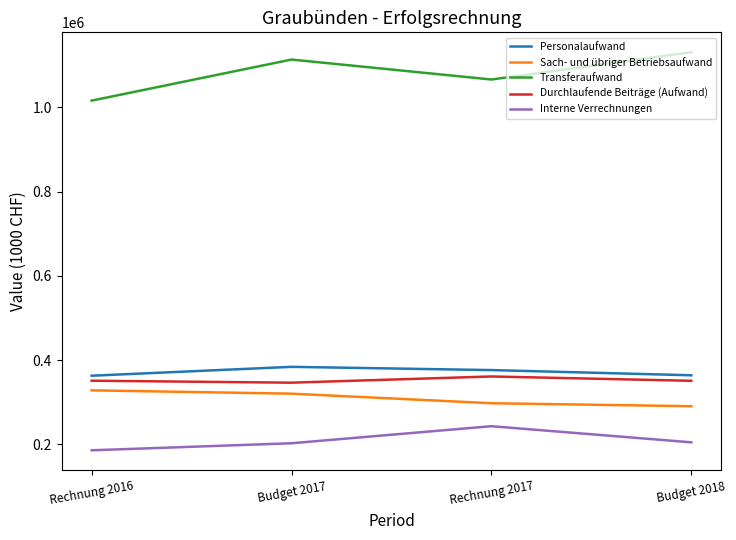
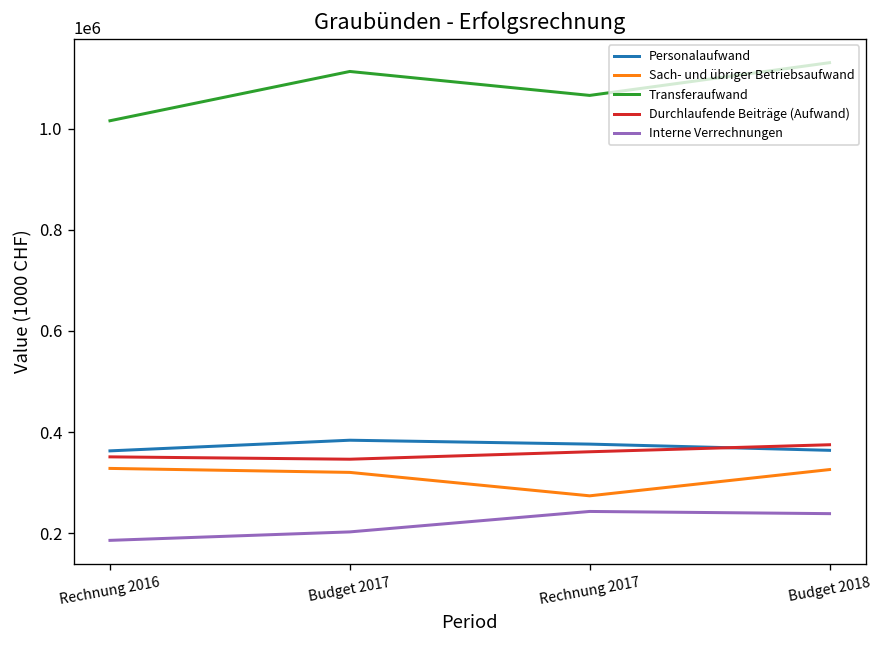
Sach- und übriger Betriebsaufwand, Rechnung 2017: 300000 -> 270000
Sach- und übriger Betriebsaufwand, Budget 2018: 290000 -> 330000
Durchlaufende Beiträge (Aufwand), Budget 2018: 350000 -> 370000
Interne Verrechnungen, Budget 2018: 200000 -> 240000
